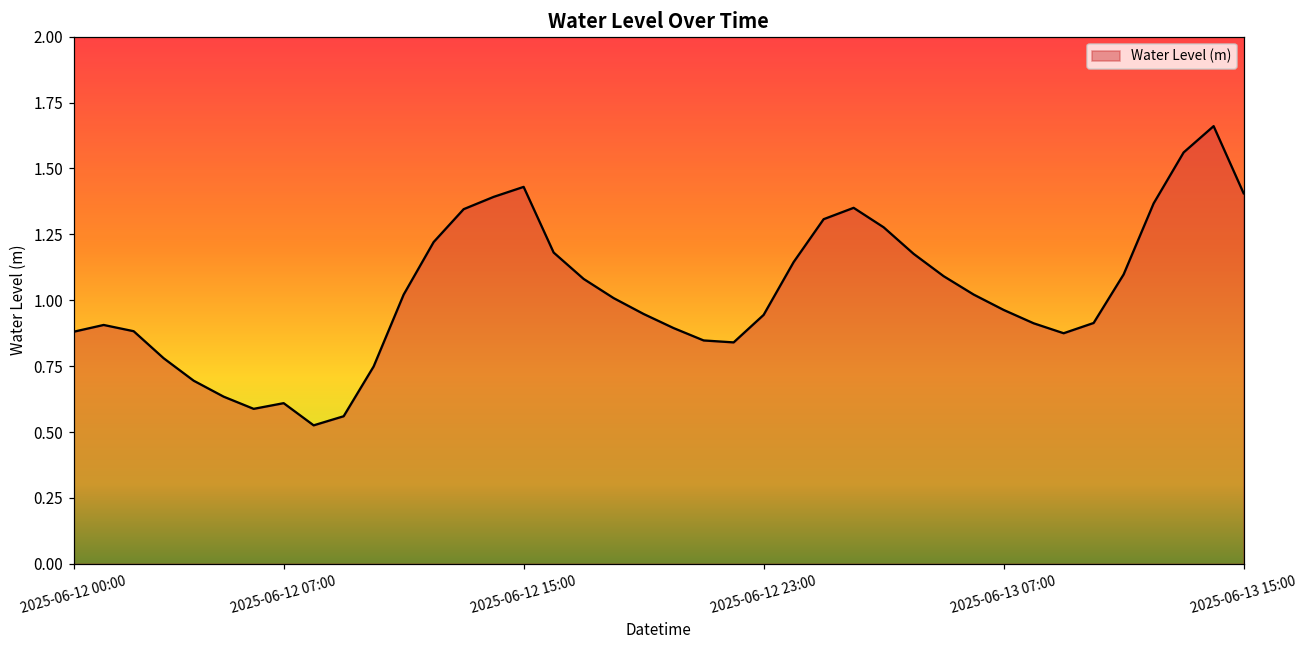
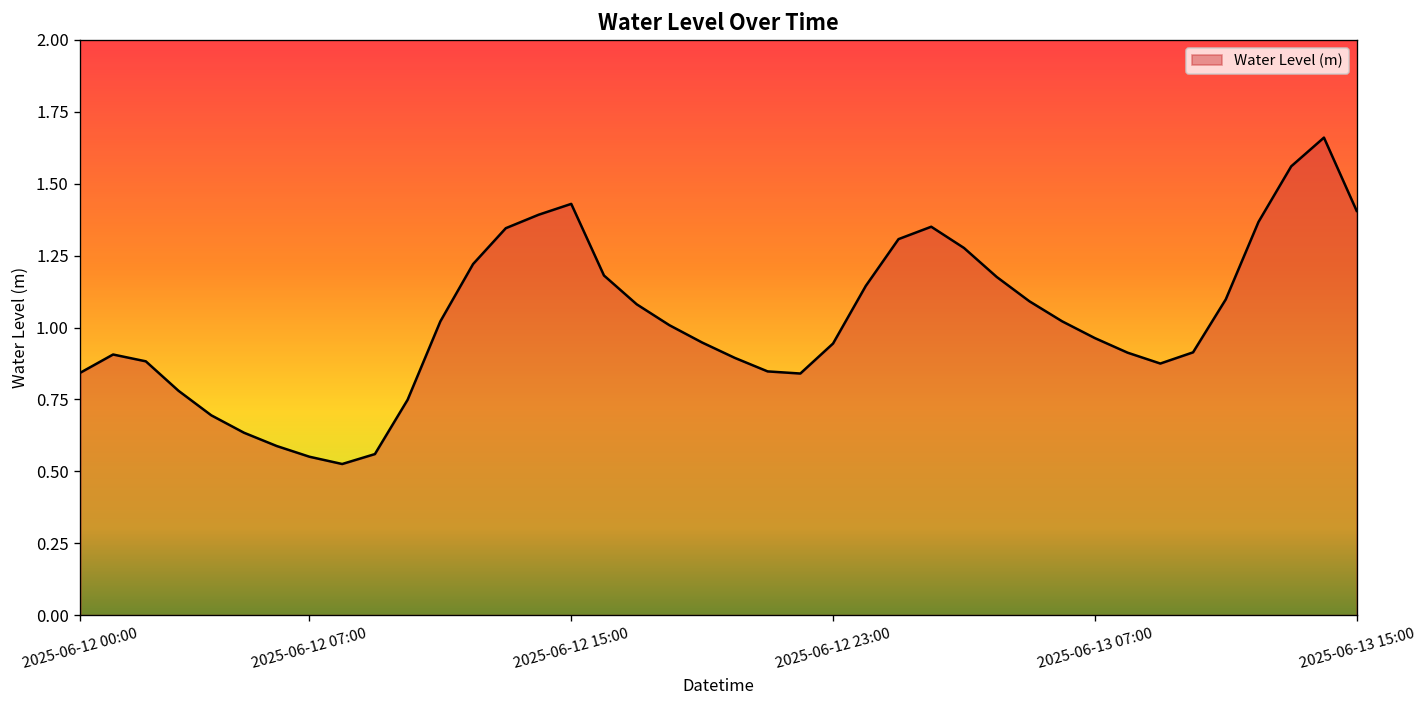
2025-06-12 00:00: 0.88 -> 0.84
2025-06-12 07:00: 0.61 -> 0.55
